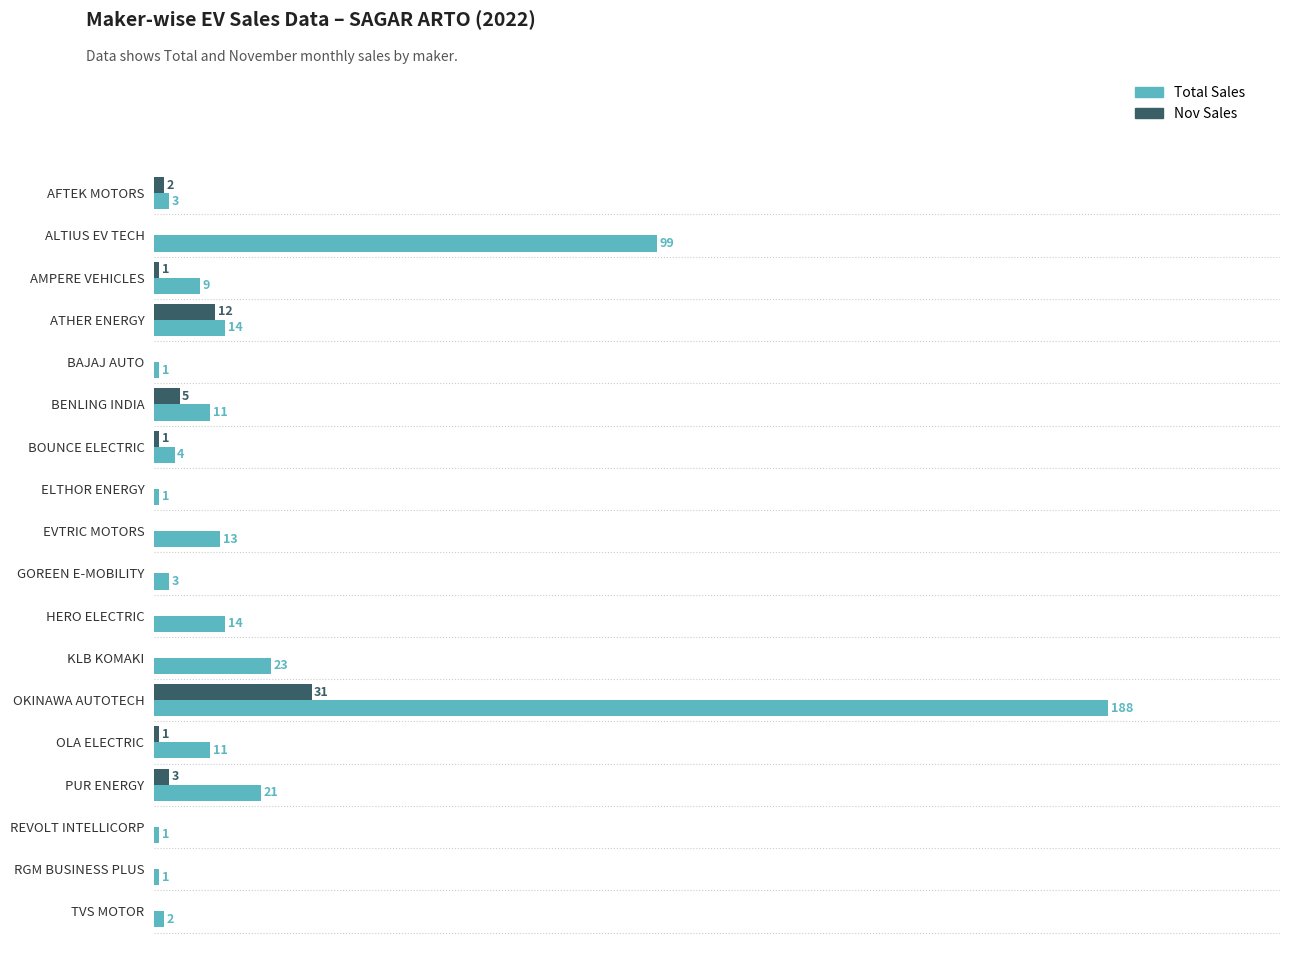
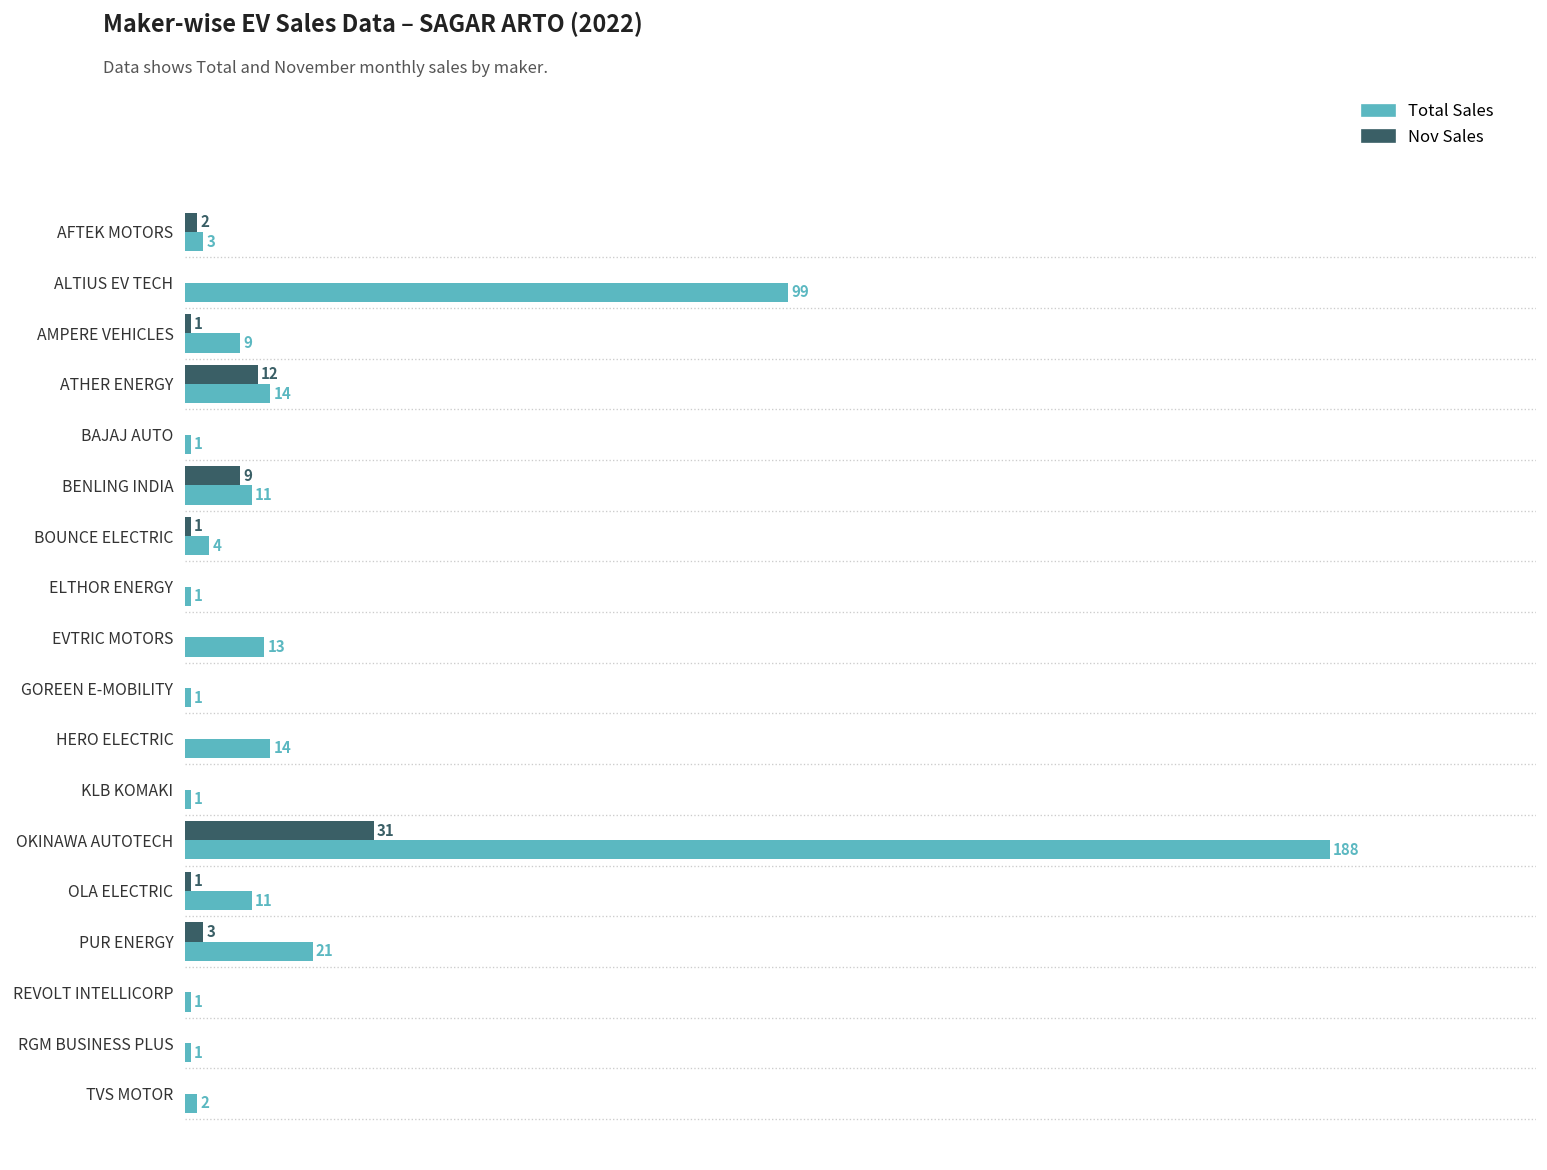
Nov Sales, BENLING INDIA: 5 -> 9
Total Sales, GOREEN E-MOBILITY: 3 -> 1
Total Sales, KLB KOMAKI: 23 -> 1
